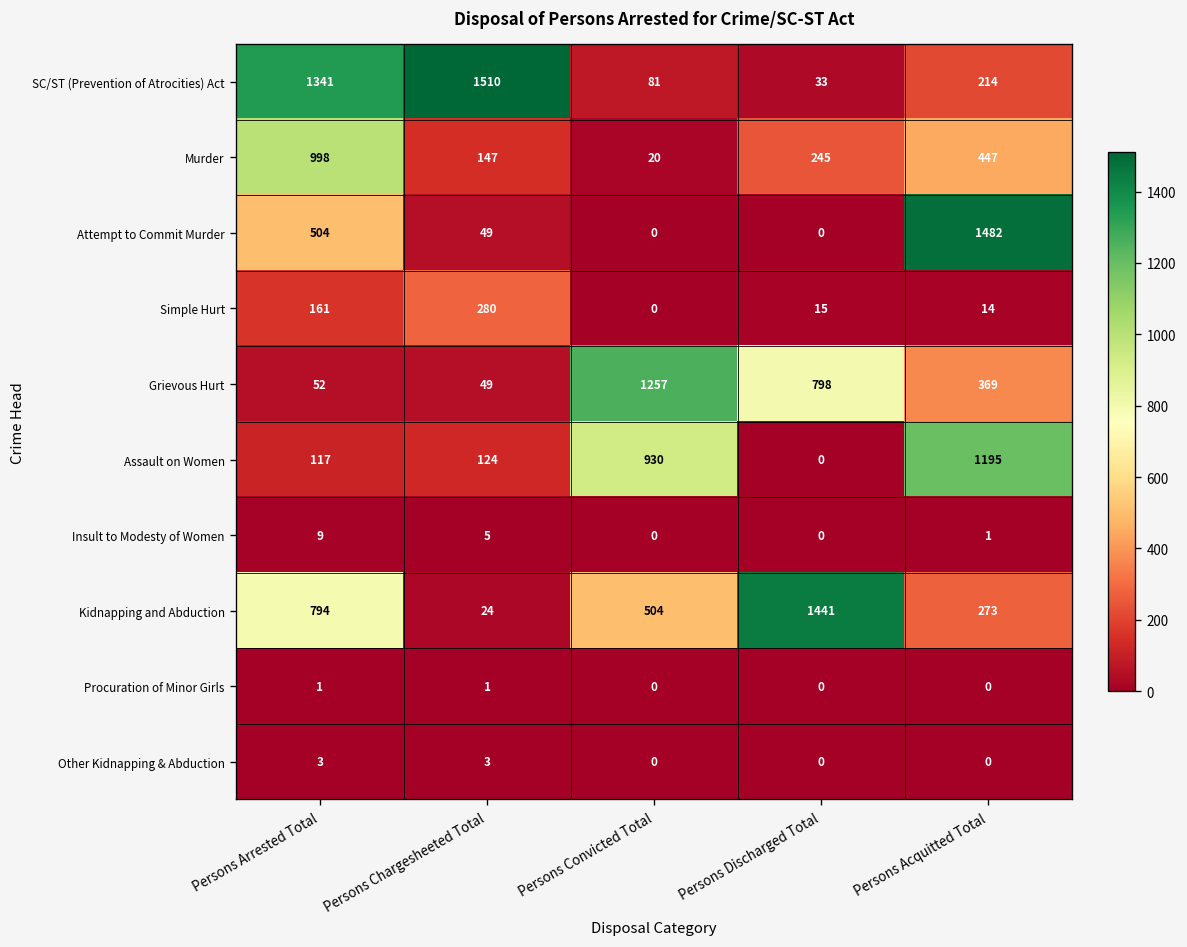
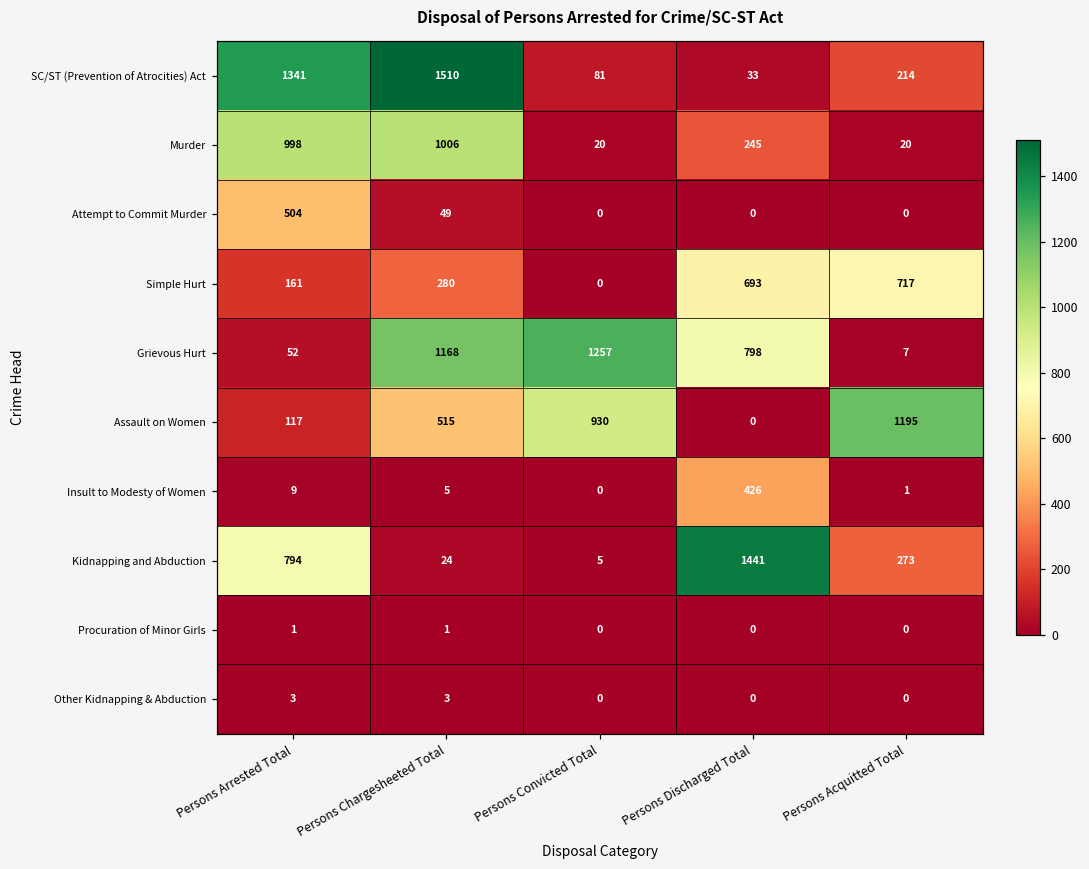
Murder, Persons Chargesheeted Total: 147 -> 1006
Murder, Persons Acquitted Total: 447 -> 20
Attempt to Commit Murder, Persons Acquitted Total: 1482 -> 0
Simple Hurt, Persons Discharged Total: 15 -> 693
Simple Hurt, Persons Acquitted Total: 14 -> 717
Grievous Hurt, Persons Chargesheeted Total: 49 -> 1168
Grievous Hurt, Persons Acquitted Total: 369 -> 7
Assault on Women, Persons Chargesheeted Total: 124 -> 515
Insult to Modesty of Women, Persons Discharged Total: 0 -> 426
Kidnapping and Abduction, Persons Convicted Total: 504 -> 5
